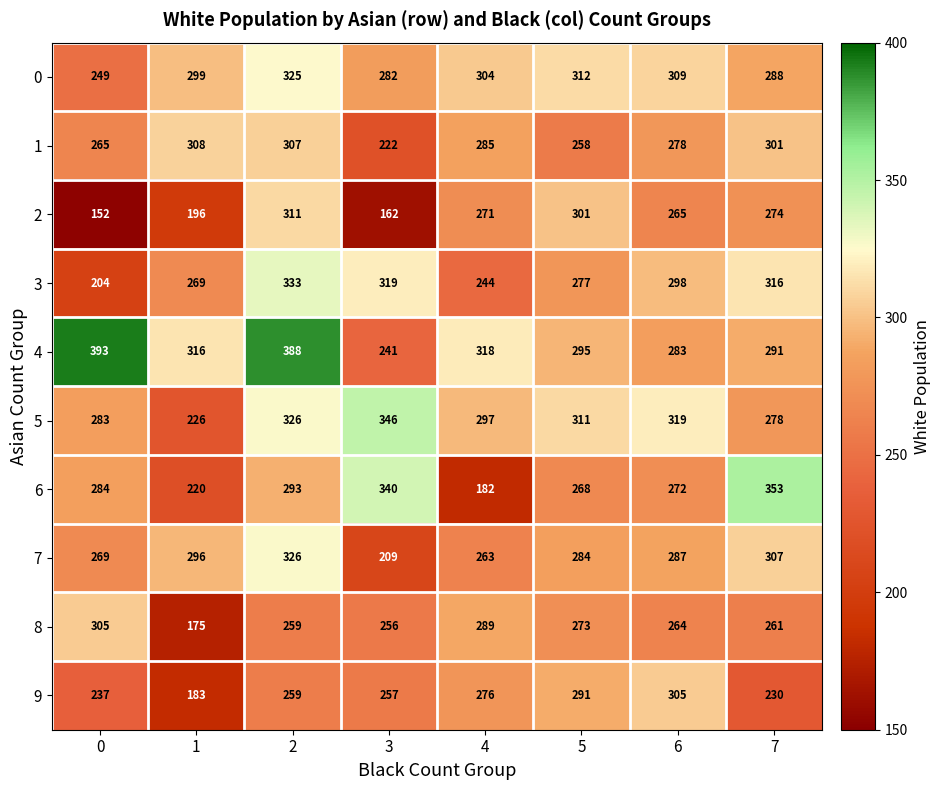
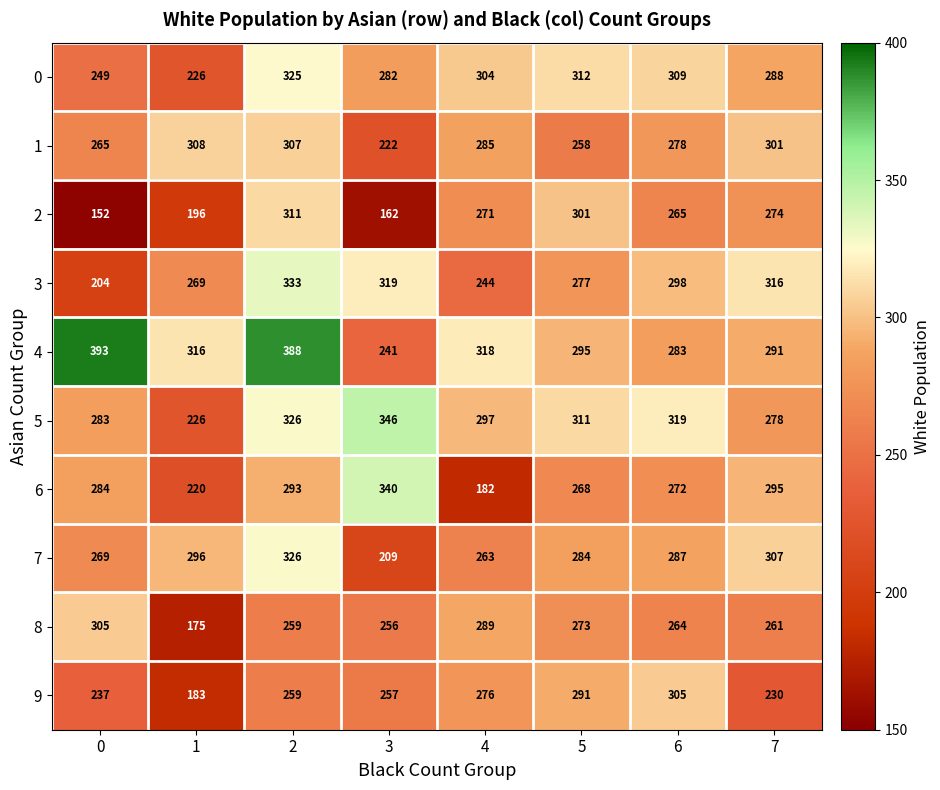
0, 1: 299 -> 226
6, 7: 353 -> 295
